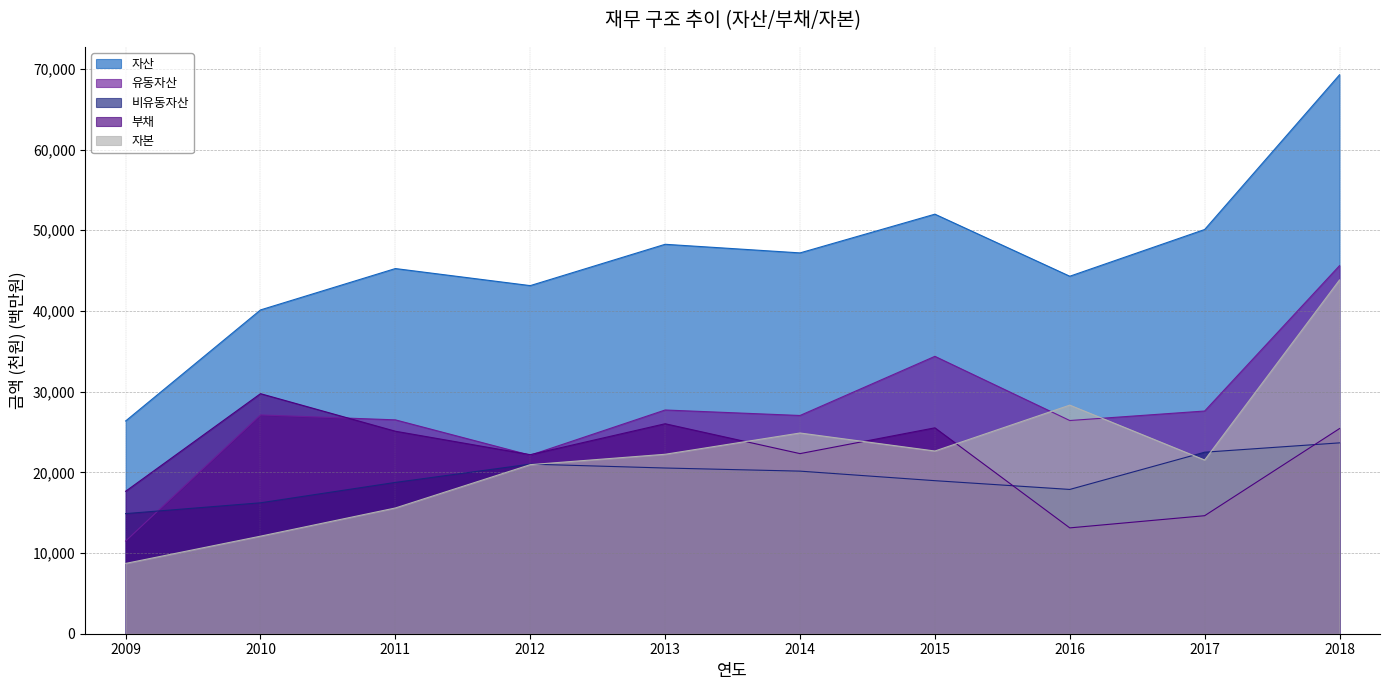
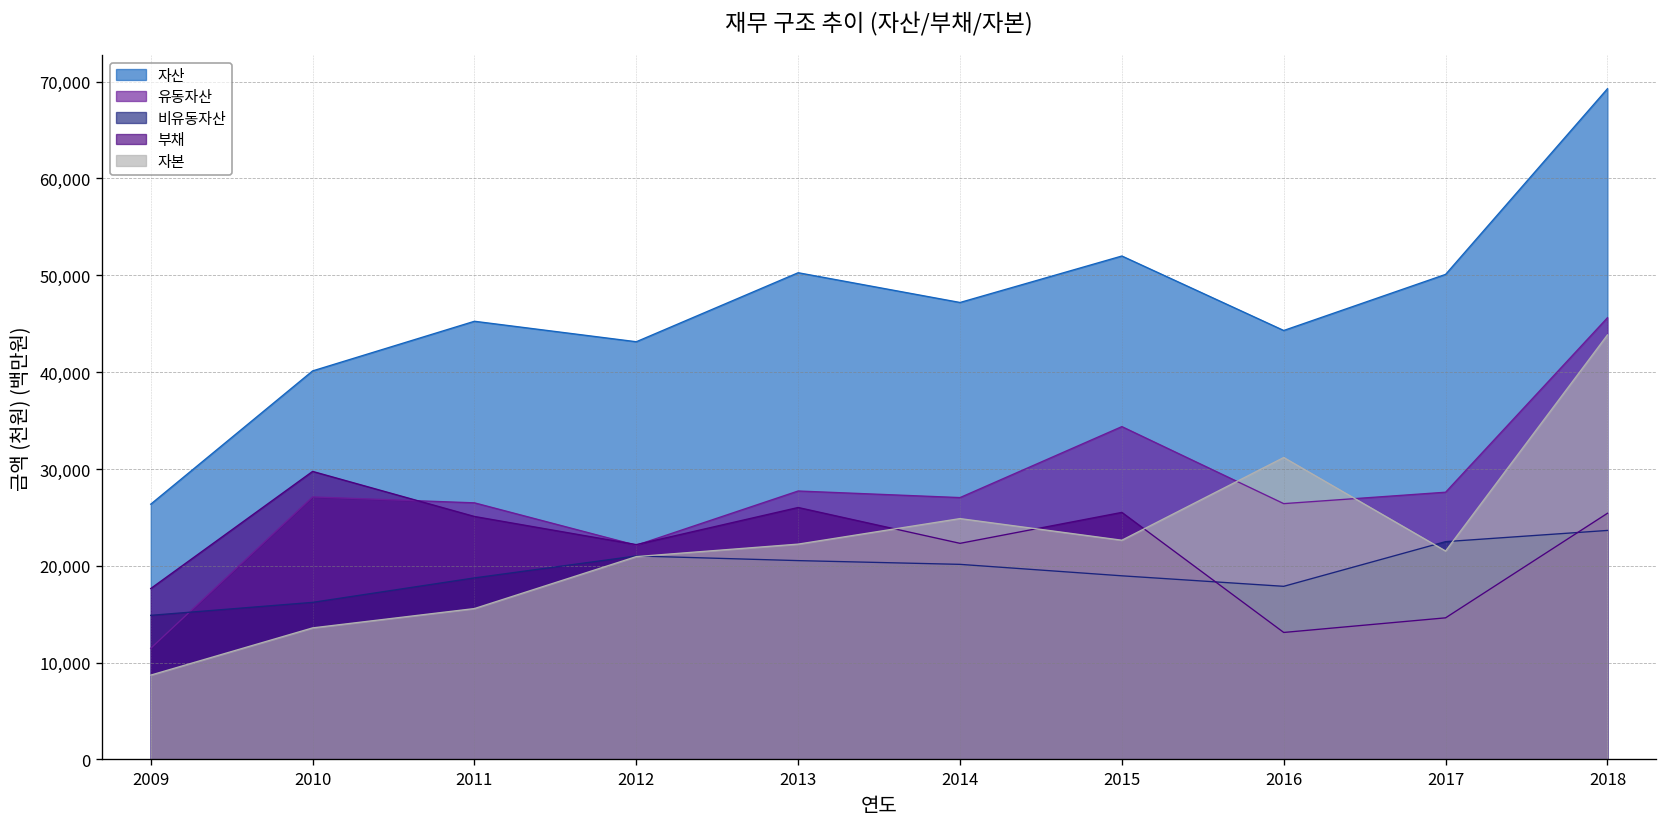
자본, 2010: 12,000 -> 14,000
자산, 2013: 48,000 -> 50,000
자본, 2016: 28,000 -> 31,000
